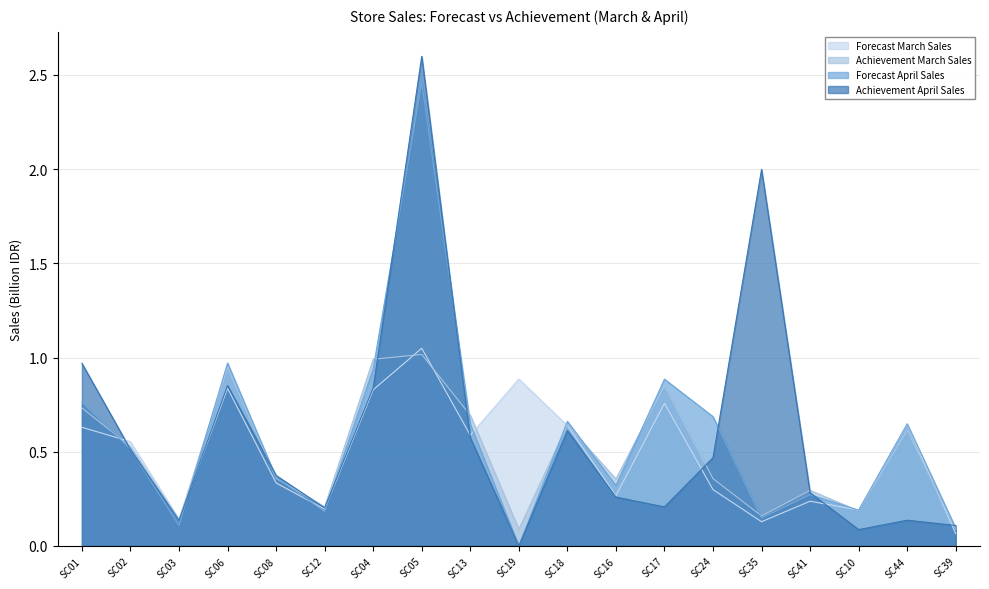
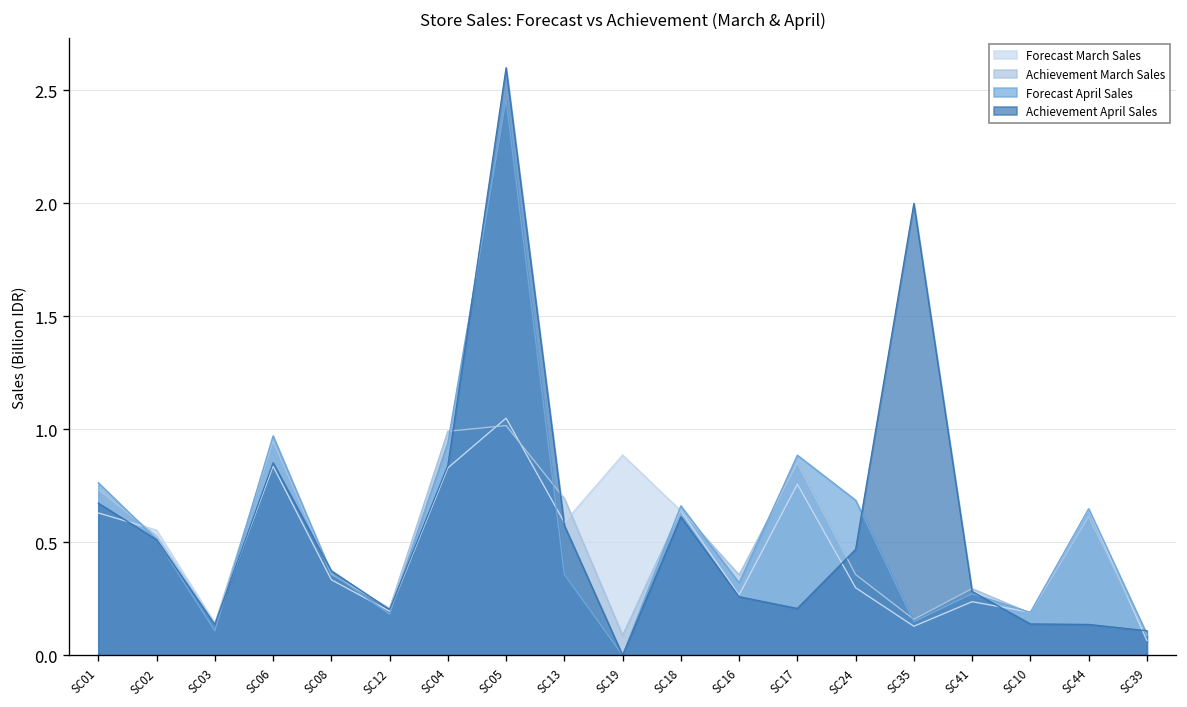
Achievement April Sales, SC01: 0.97 -> 0.67
Forecast April Sales, SC13: 0.65 -> 0.36
Achievement April Sales, SC10: 0.09 -> 0.14
